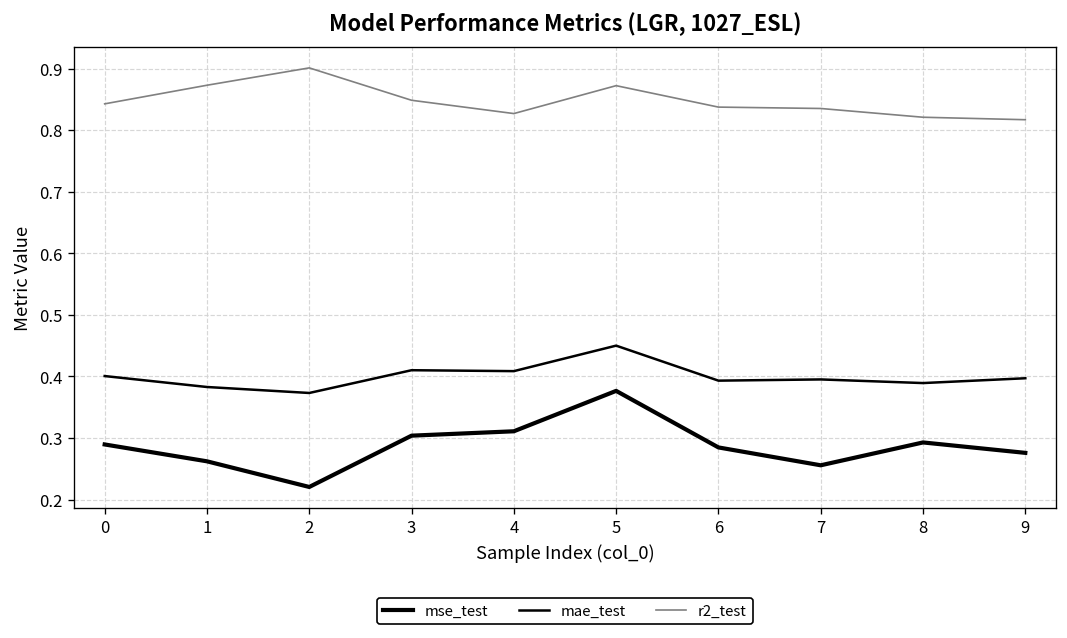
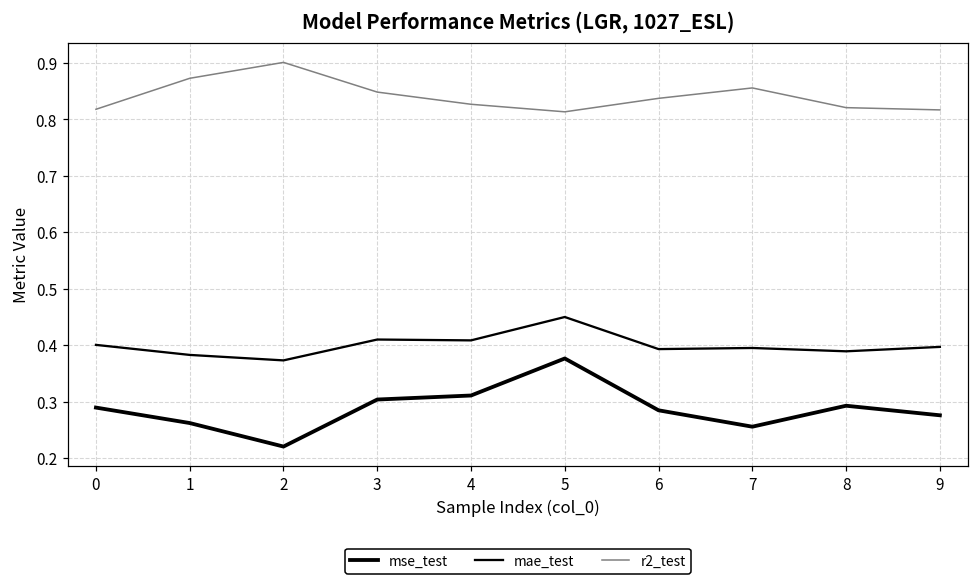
r2_test, 0: 0.84 -> 0.82
r2_test, 5: 0.87 -> 0.81
r2_test, 7: 0.84 -> 0.86
